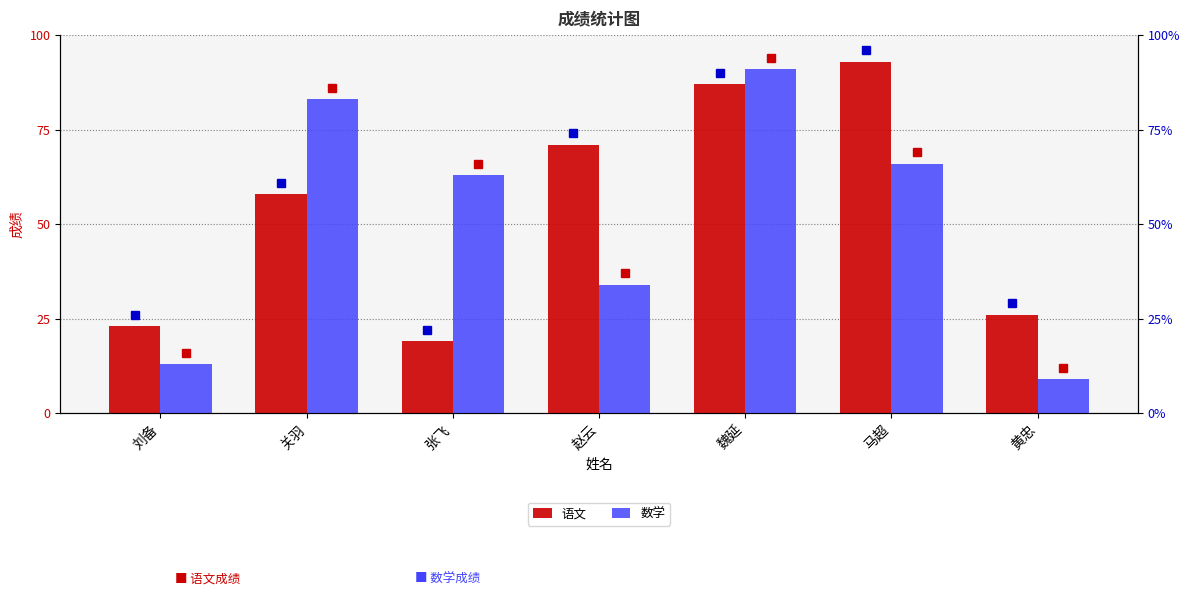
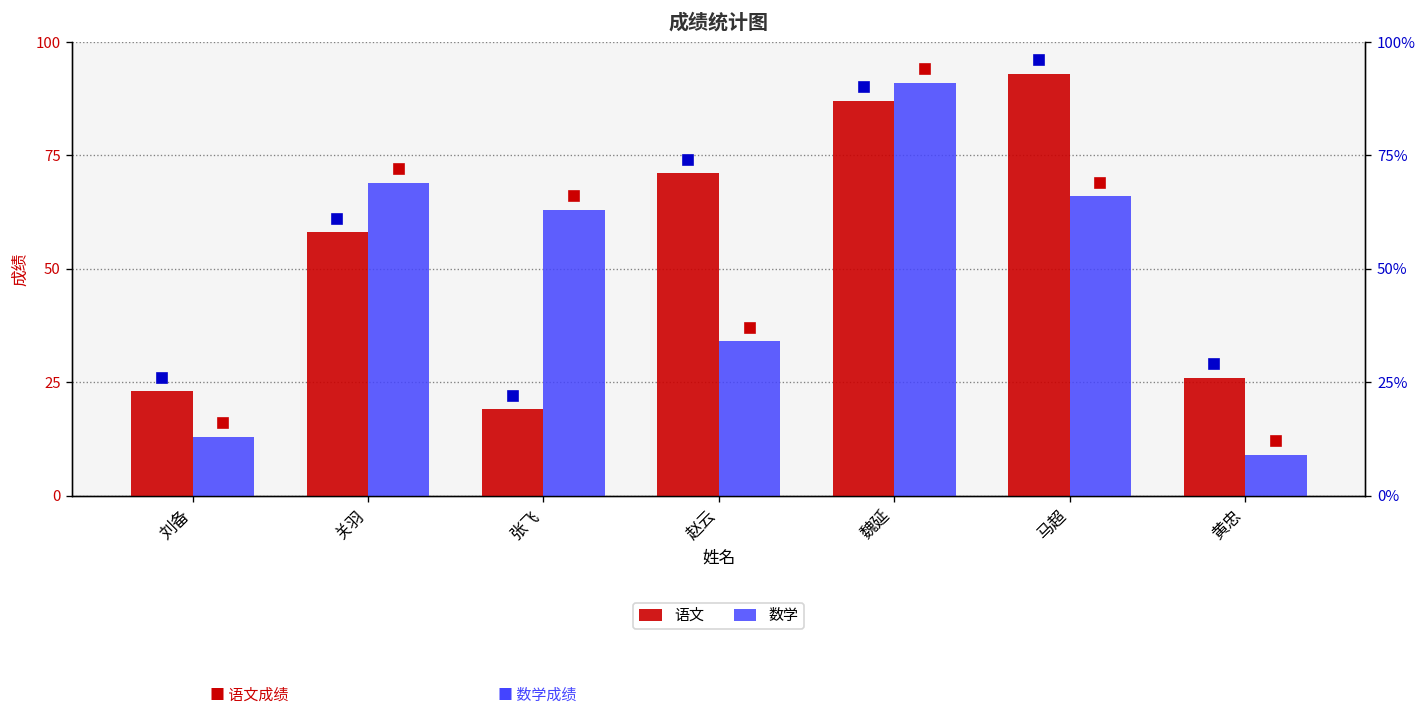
数学, 关羽: 83 -> 69
